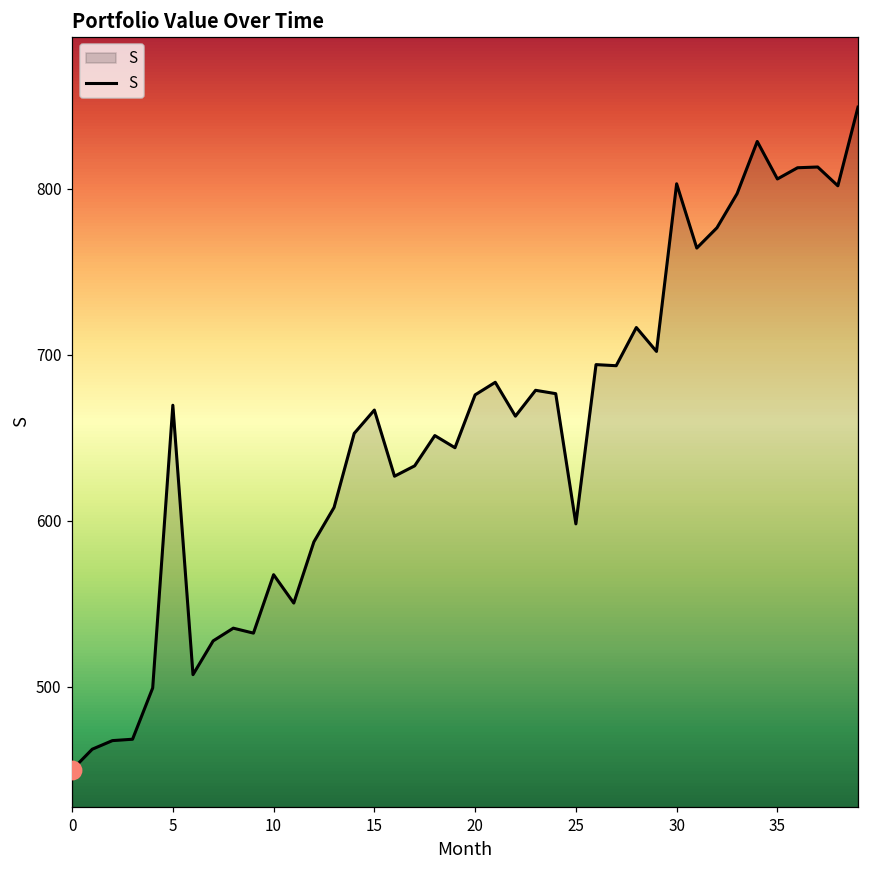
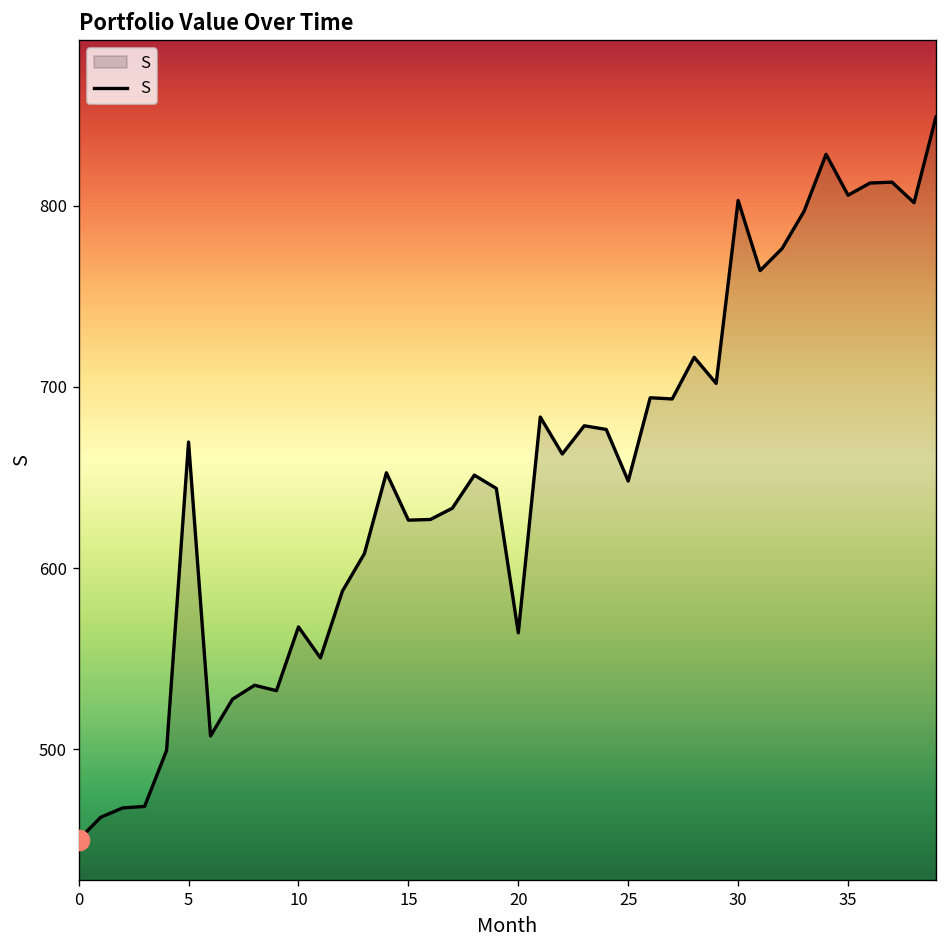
S, 15: 667 -> 626
S, 20: 676 -> 564
S, 25: 598 -> 648
